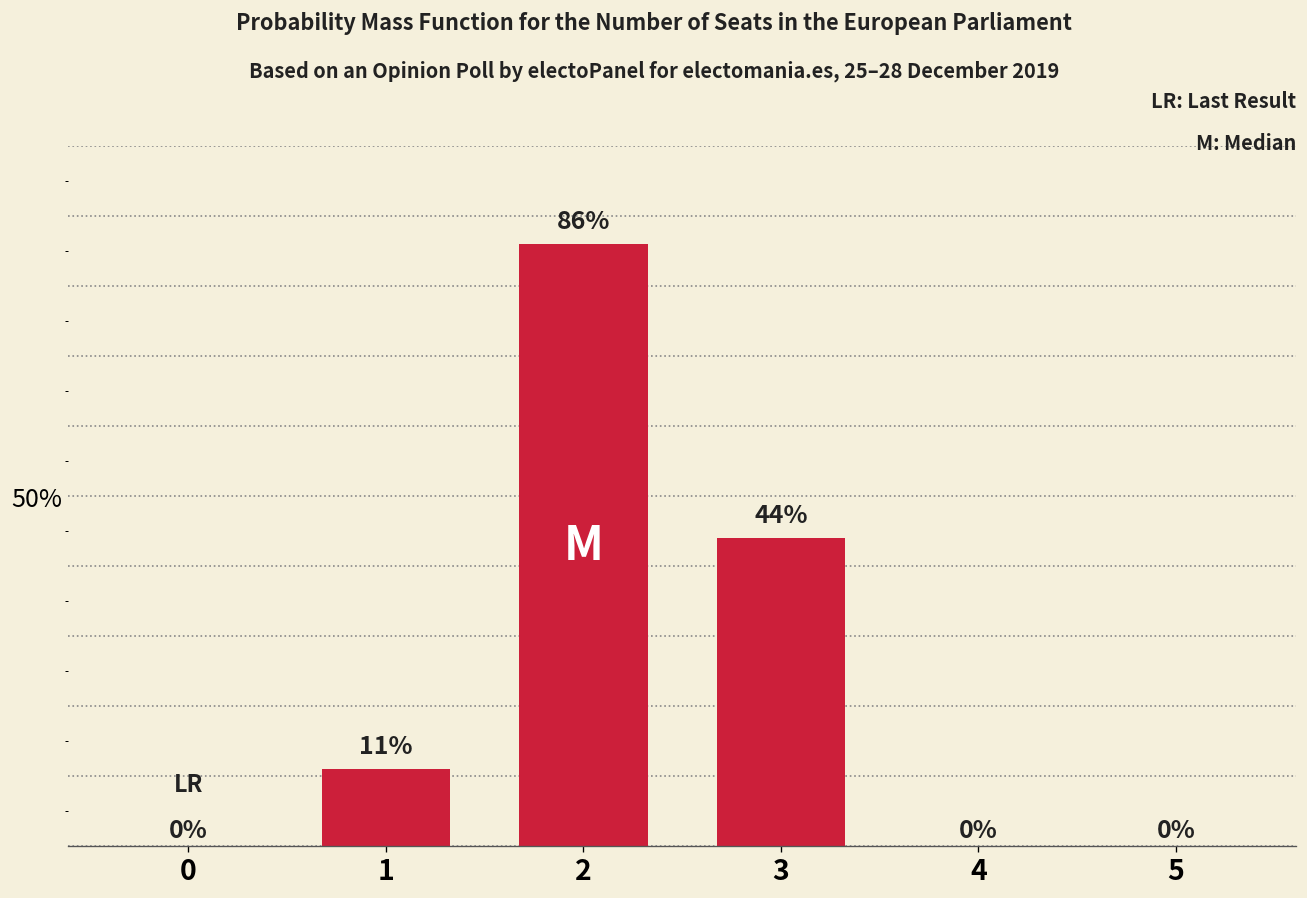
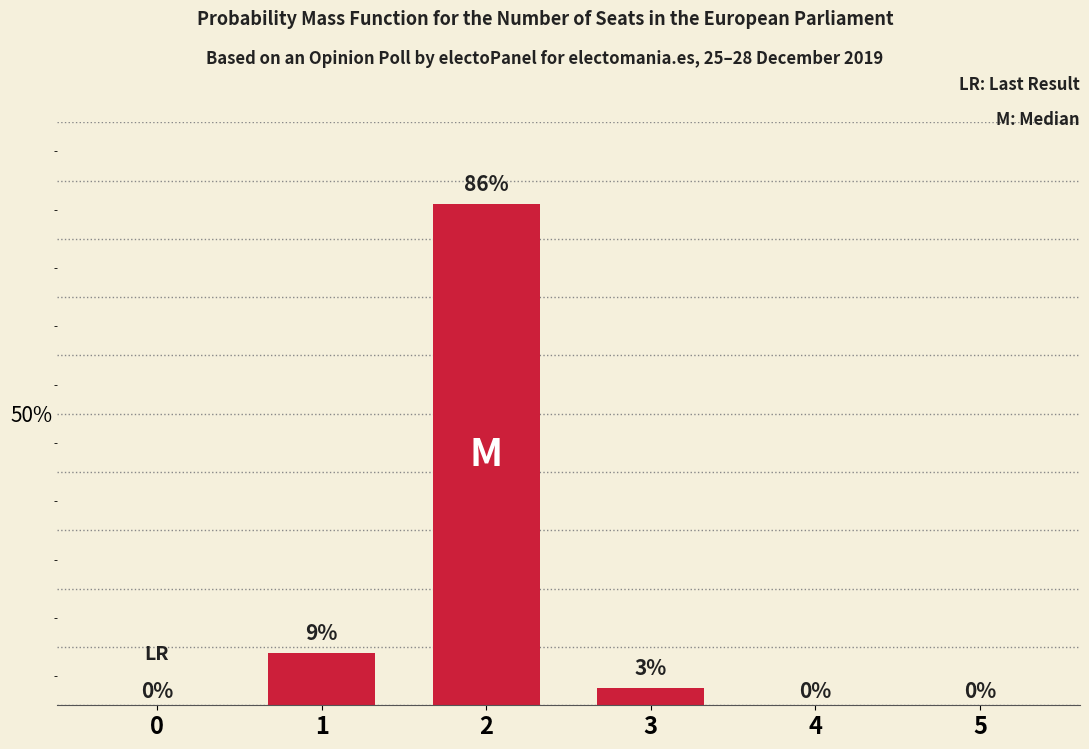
1: 11% -> 9%
3: 44% -> 3%
